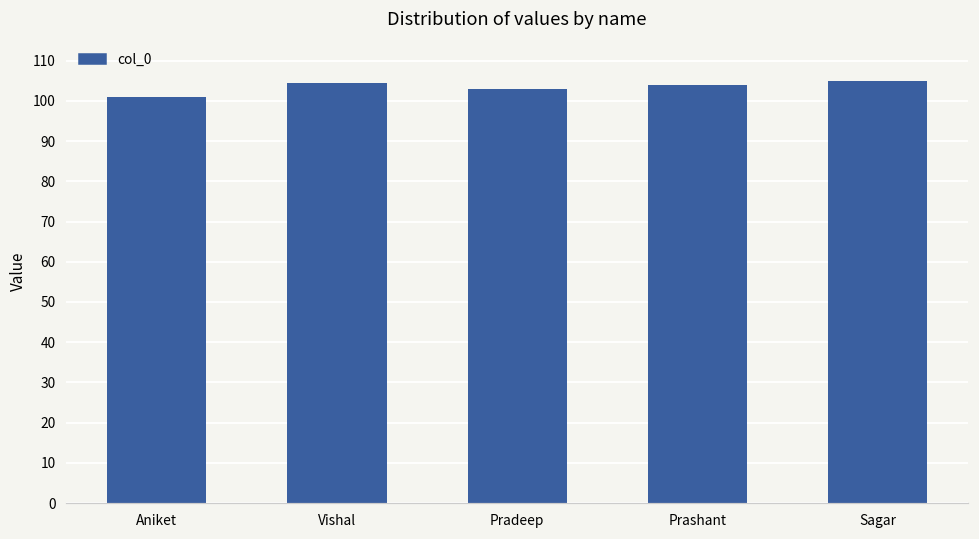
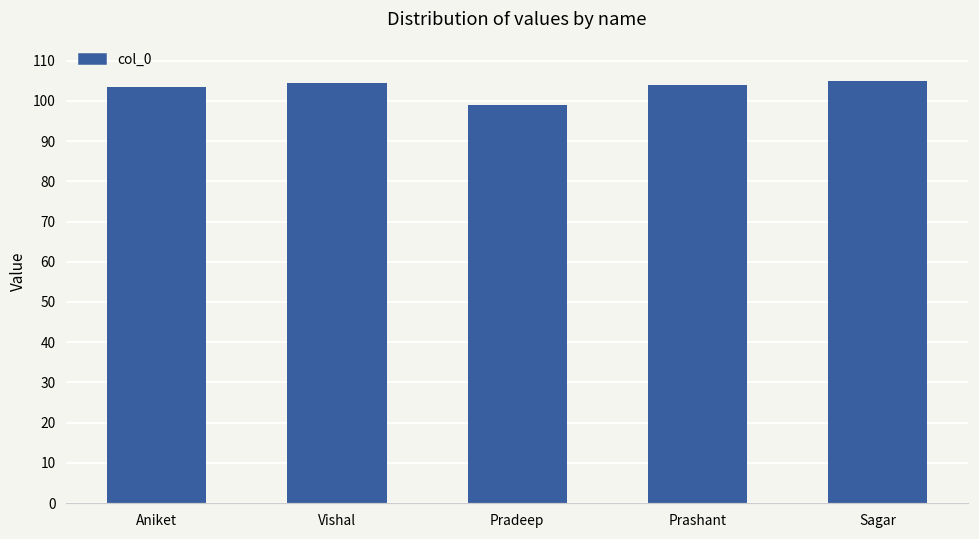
Aniket: 101 -> 104
Pradeep: 103 -> 99
